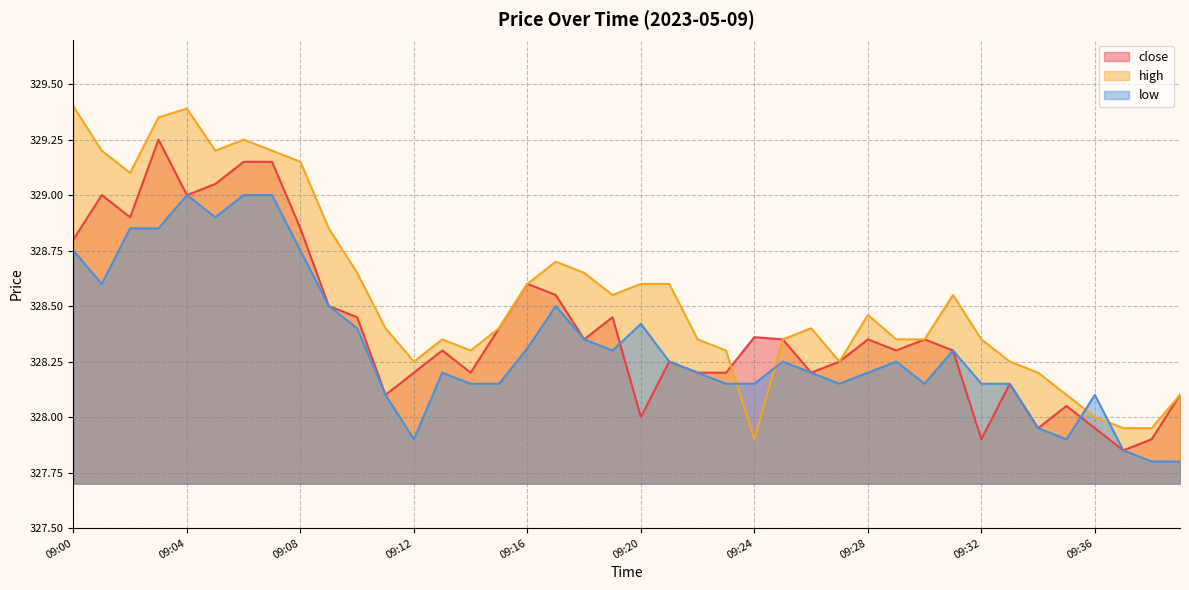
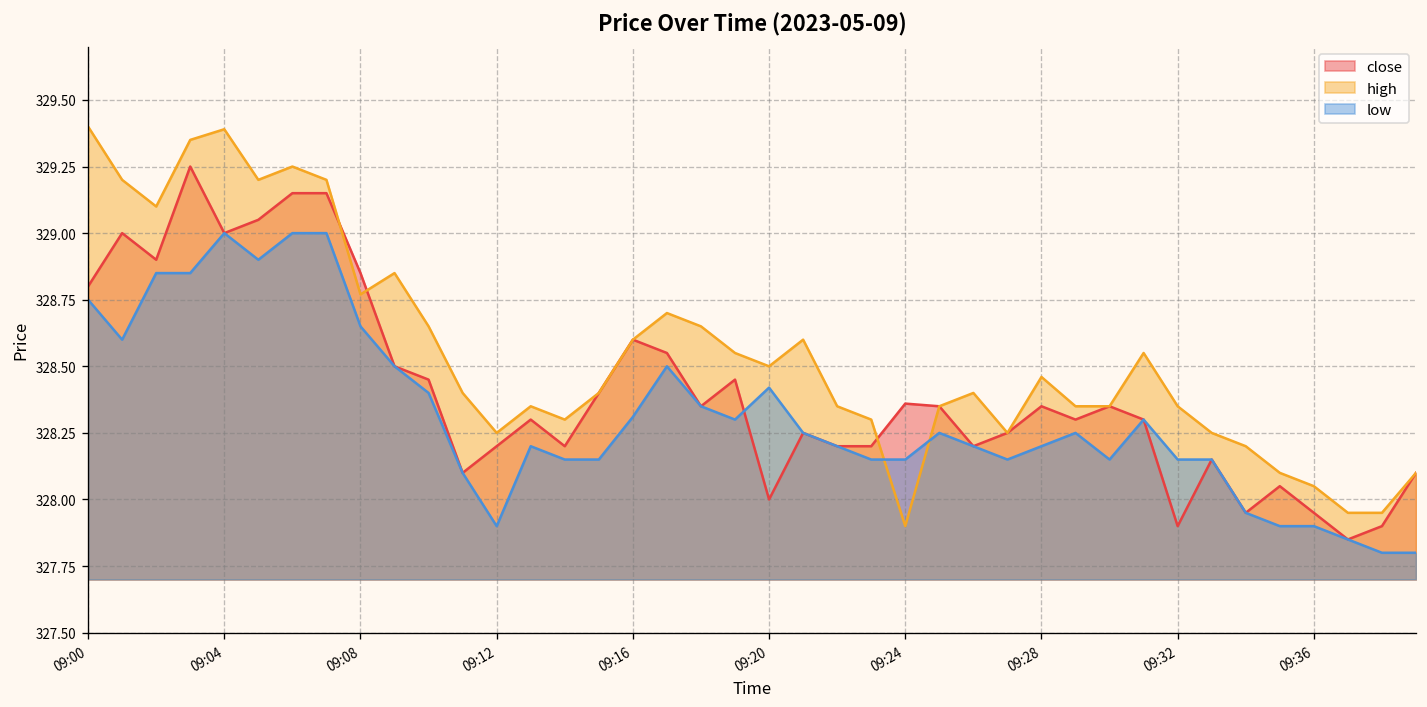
high, 09:08: 329.15 -> 328.77
low, 09:08: 328.75 -> 328.65
high, 09:20: 328.6 -> 328.5
high, 09:36: 328.00 -> 328.05
low, 09:36: 328.1 -> 327.9
